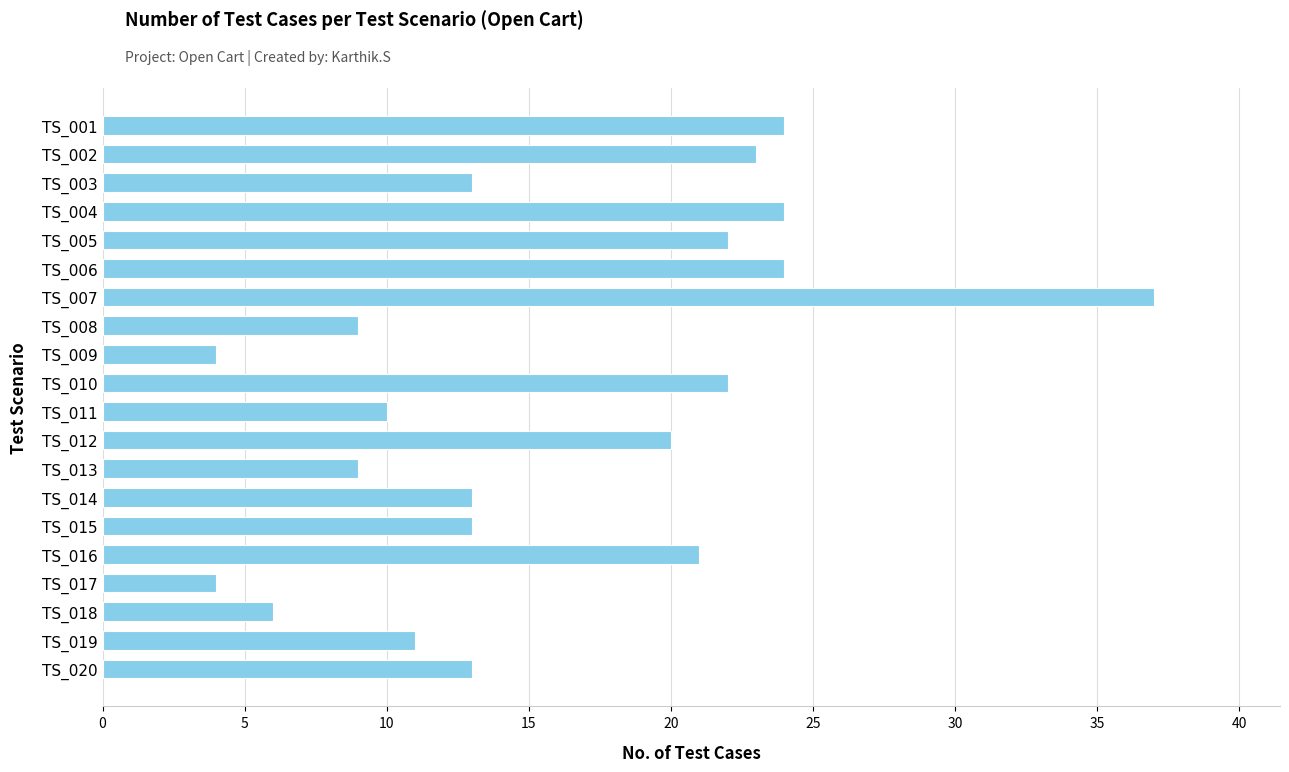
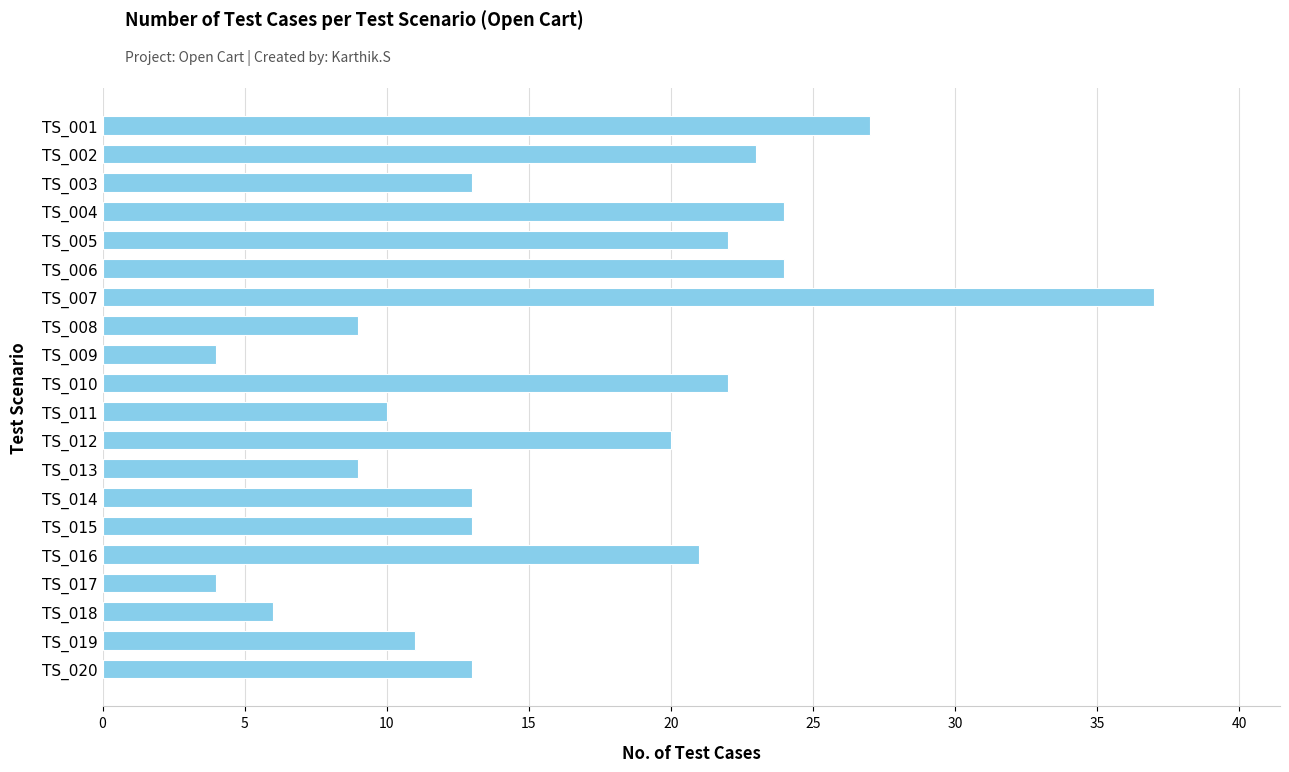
TS_001: 24 -> 27
